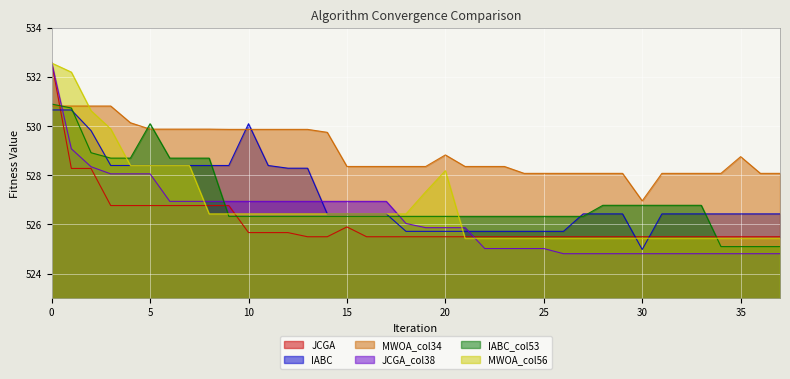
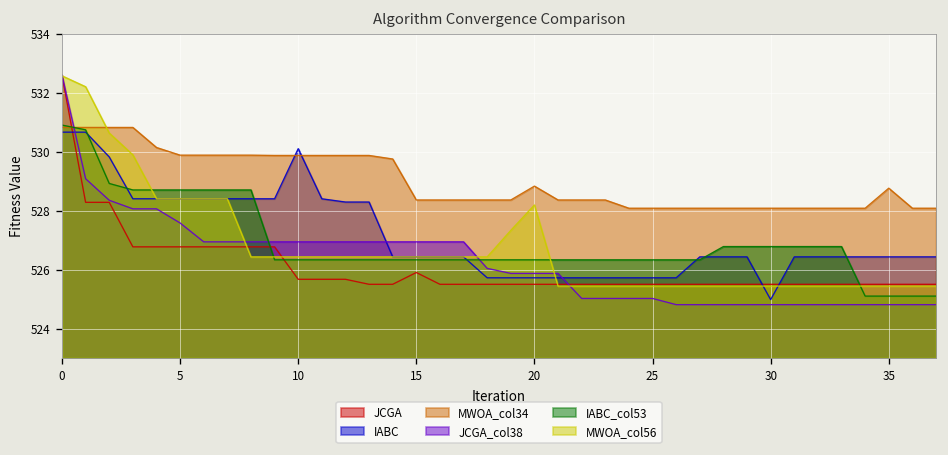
JCGA_col38, 5: 528.1 -> 527.6
IABC_col53, 5: 530.1 -> 528.7
MWOA_col34, 30: 527.0 -> 528.1
